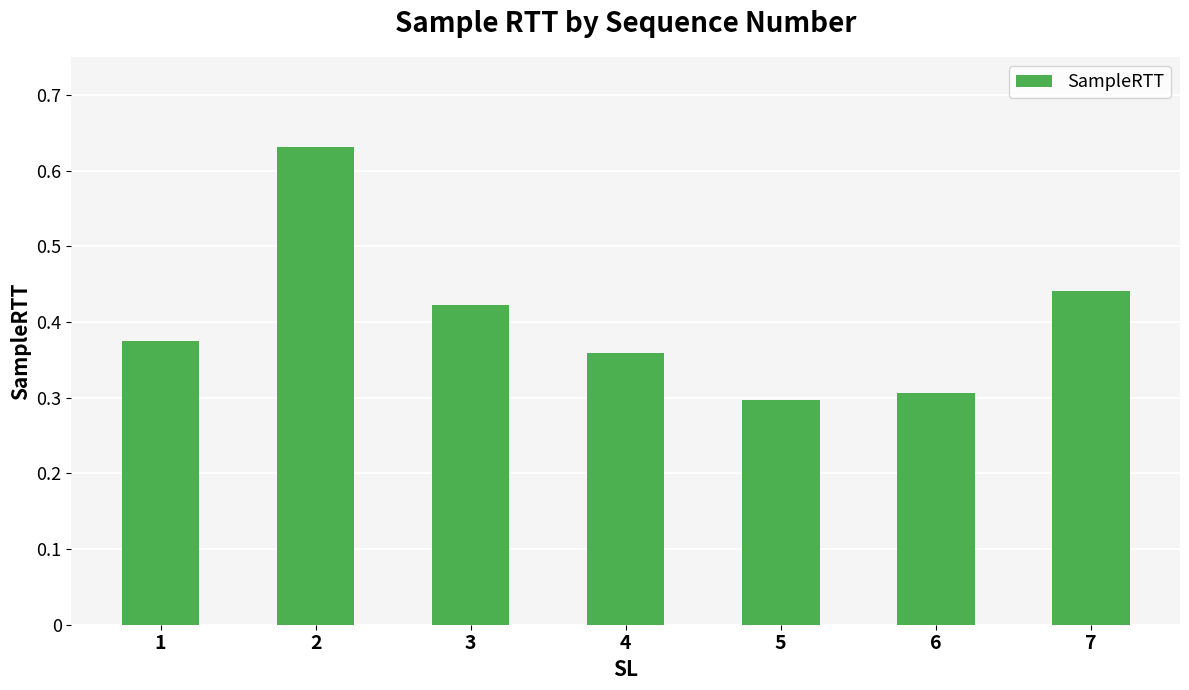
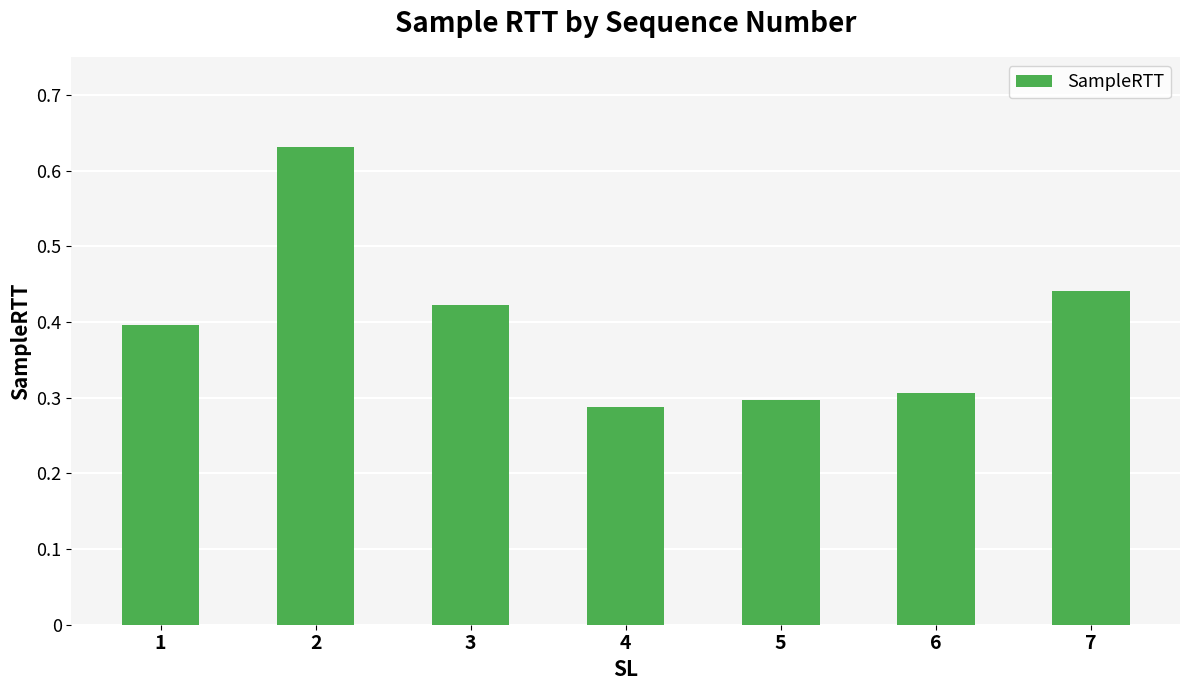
1: 0.37 -> 0.40
4: 0.36 -> 0.29
